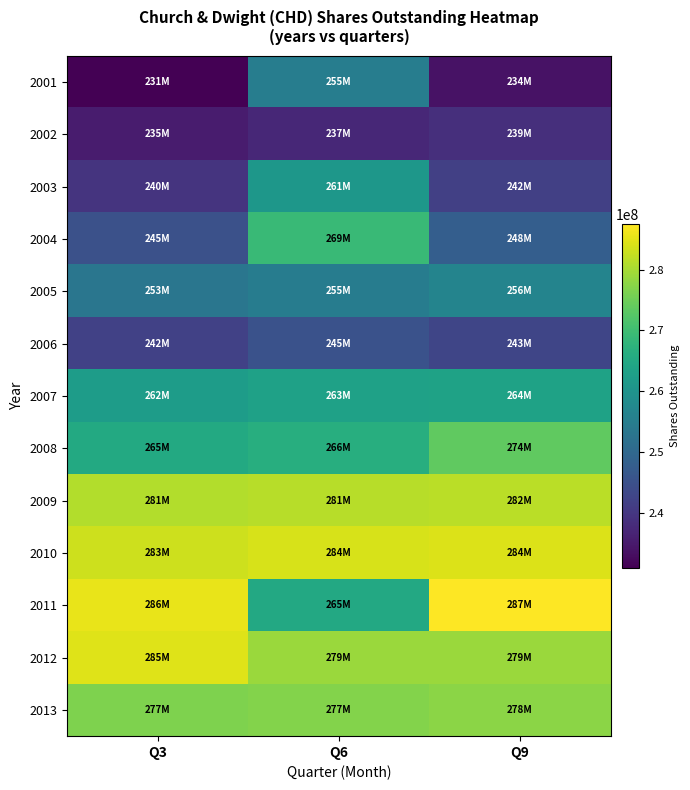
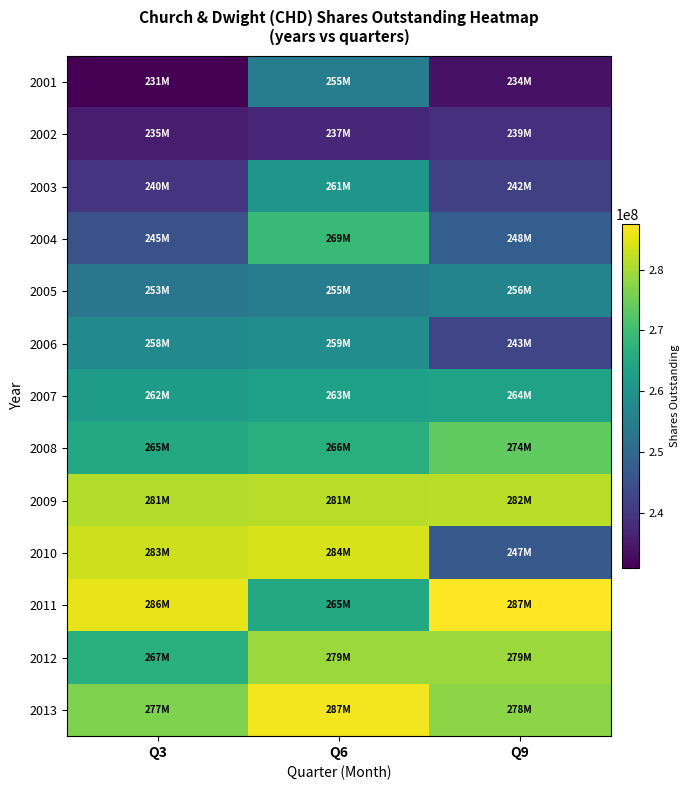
2006, Q3: 242M -> 258M
2006, Q6: 245M -> 259M
2010, Q9: 284M -> 247M
2012, Q3: 285M -> 267M
2013, Q6: 277M -> 287M
